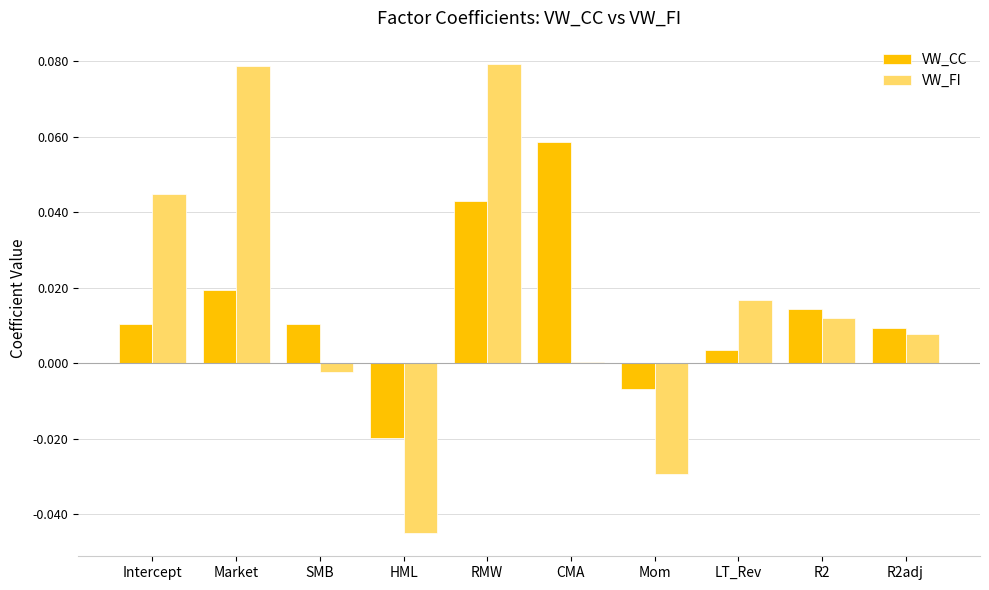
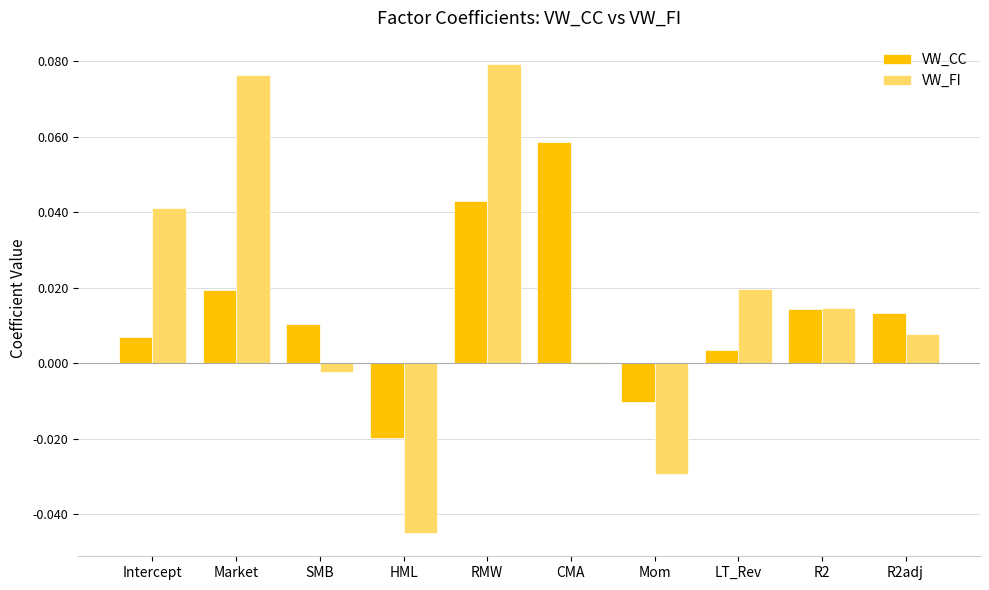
VW_CC, Intercept: 0.010 -> 0.007
VW_FI, Intercept: 0.045 -> 0.041
VW_FI, Market: 0.079 -> 0.076
VW_CC, Mom: -0.007 -> -0.010
VW_FI, LT_Rev: 0.017 -> 0.020
VW_FI, R2: 0.012 -> 0.015
VW_CC, R2adj: 0.009 -> 0.013
